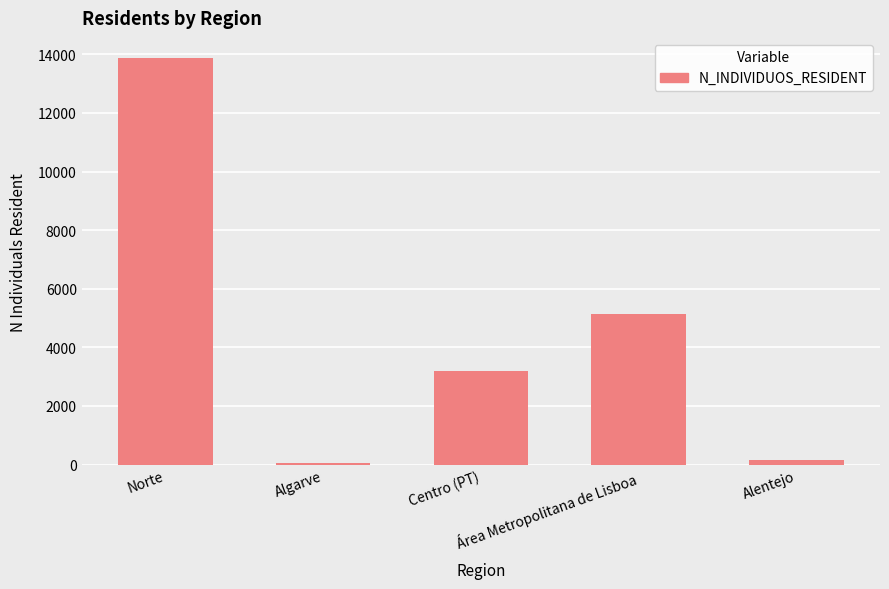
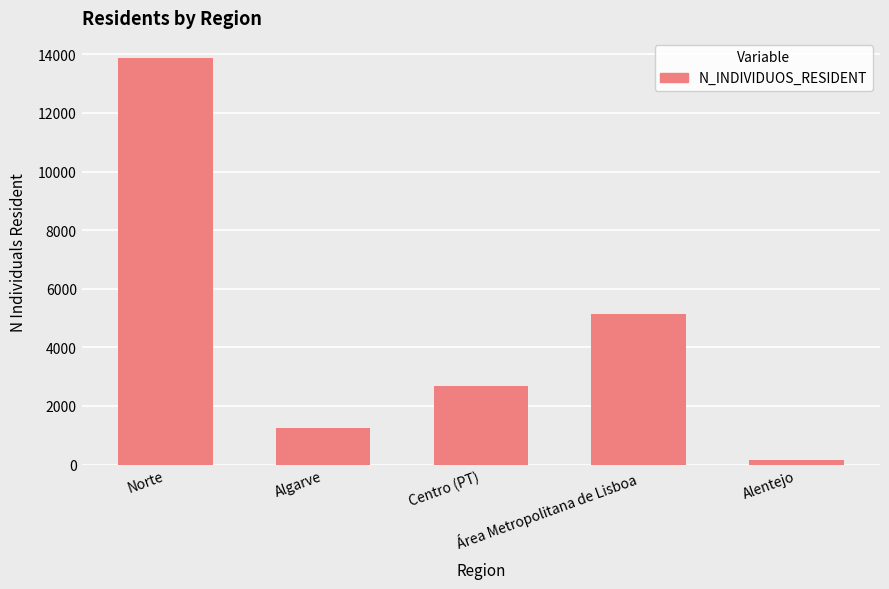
Algarve: 100 -> 1300
Centro (PT): 3200 -> 2700
